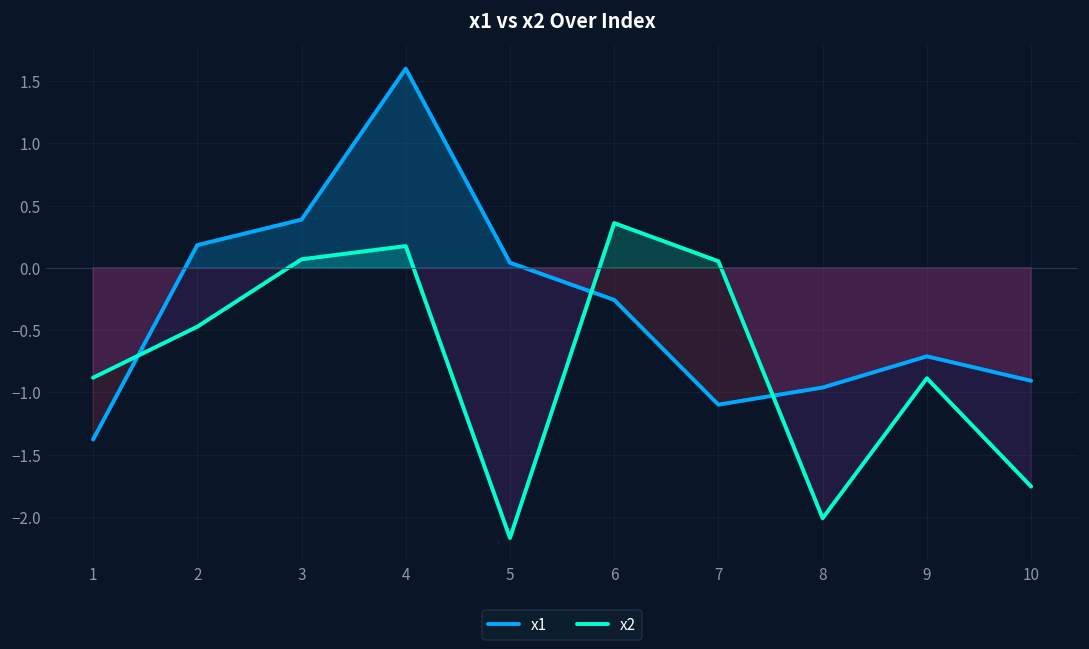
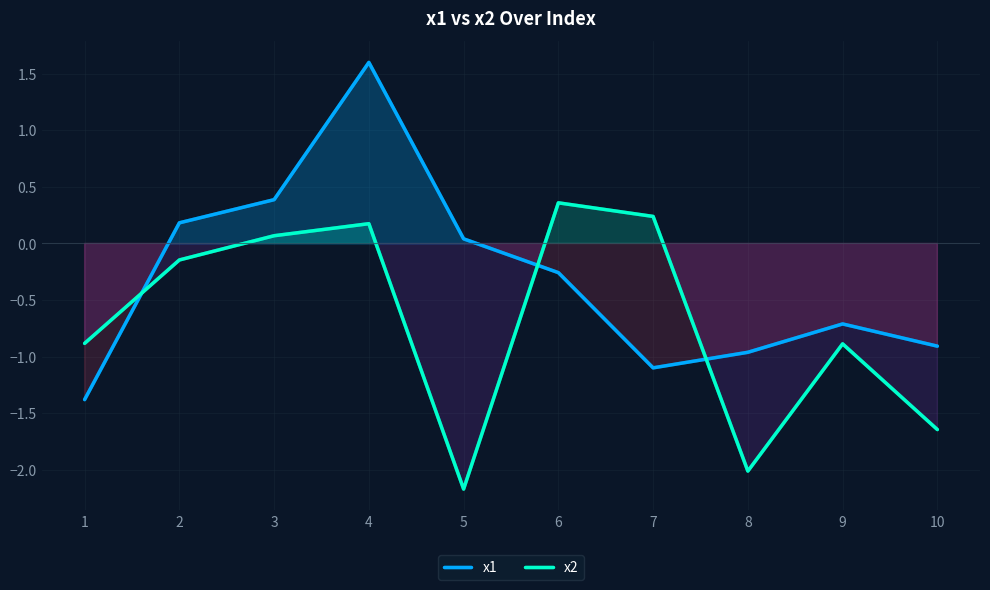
x2, 2: -0.47 -> -0.15
x2, 7: 0.05 -> 0.24
x2, 10: -1.76 -> -1.64
